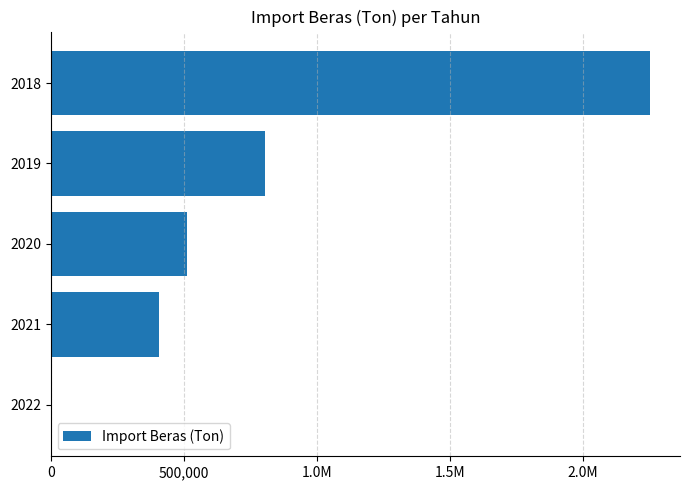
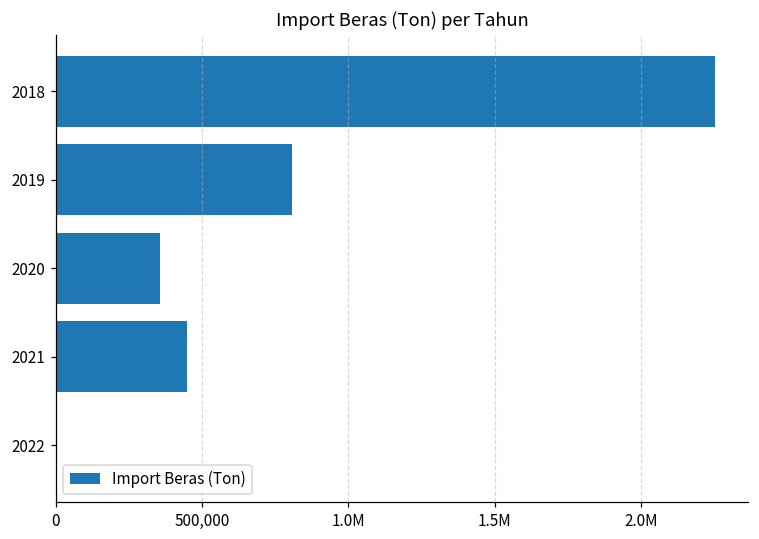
2020: 510,000 -> 360,000
2021: 410,000 -> 450,000
